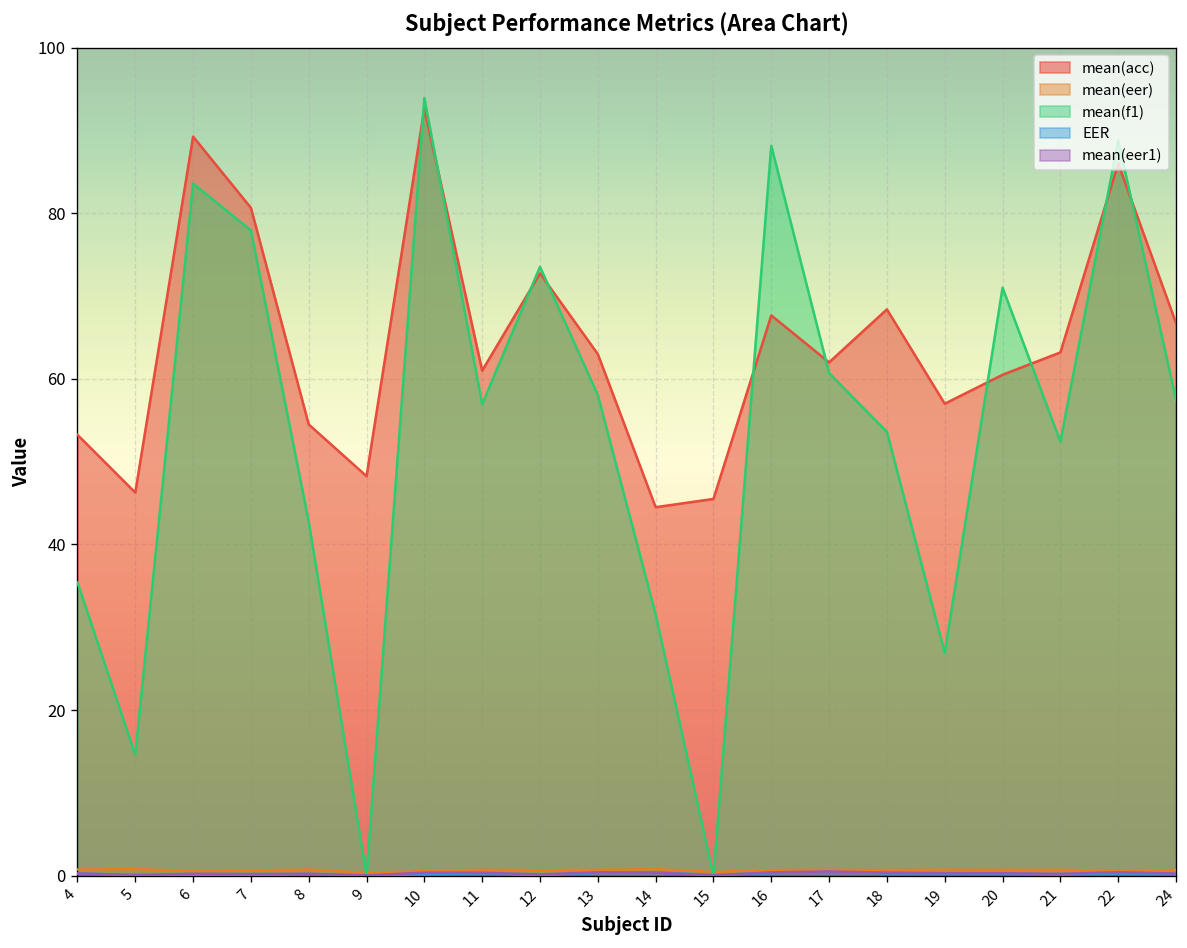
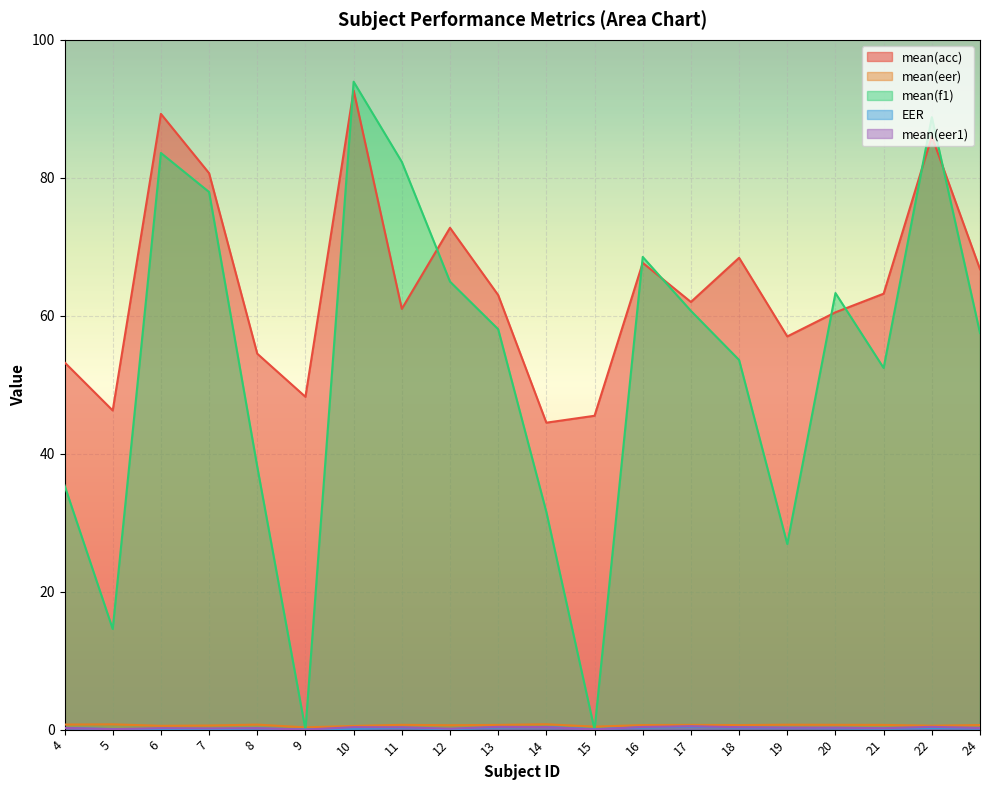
mean(f1), 8: 43 -> 38
mean(f1), 11: 57 -> 82
mean(f1), 12: 74 -> 65
mean(f1), 16: 88 -> 69
mean(f1), 20: 71 -> 63
